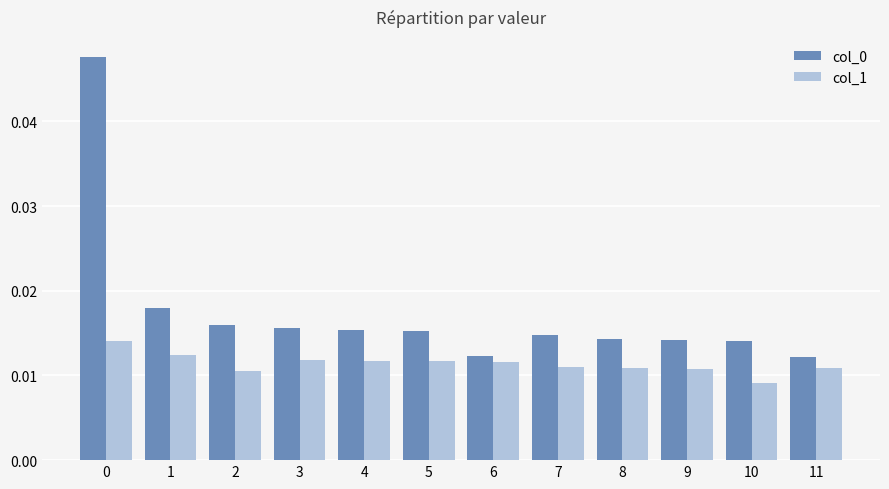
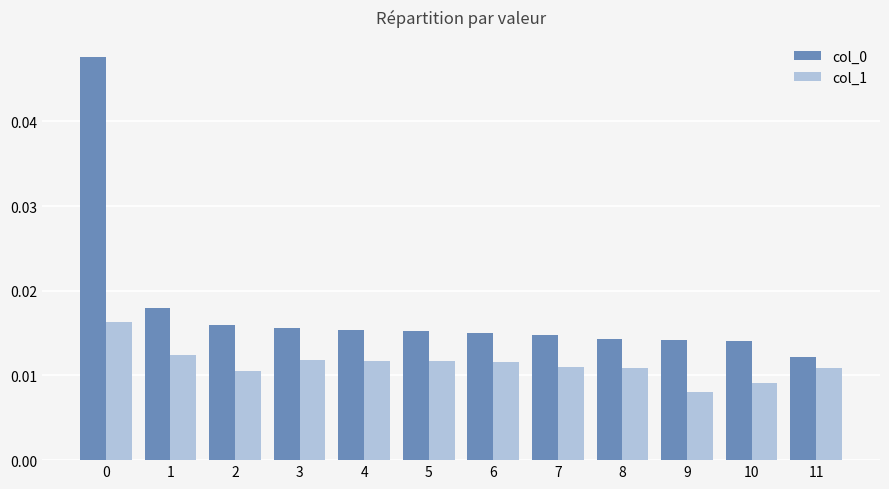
col_1, 0: 0.014 -> 0.016
col_0, 6: 0.012 -> 0.015
col_1, 9: 0.011 -> 0.008
